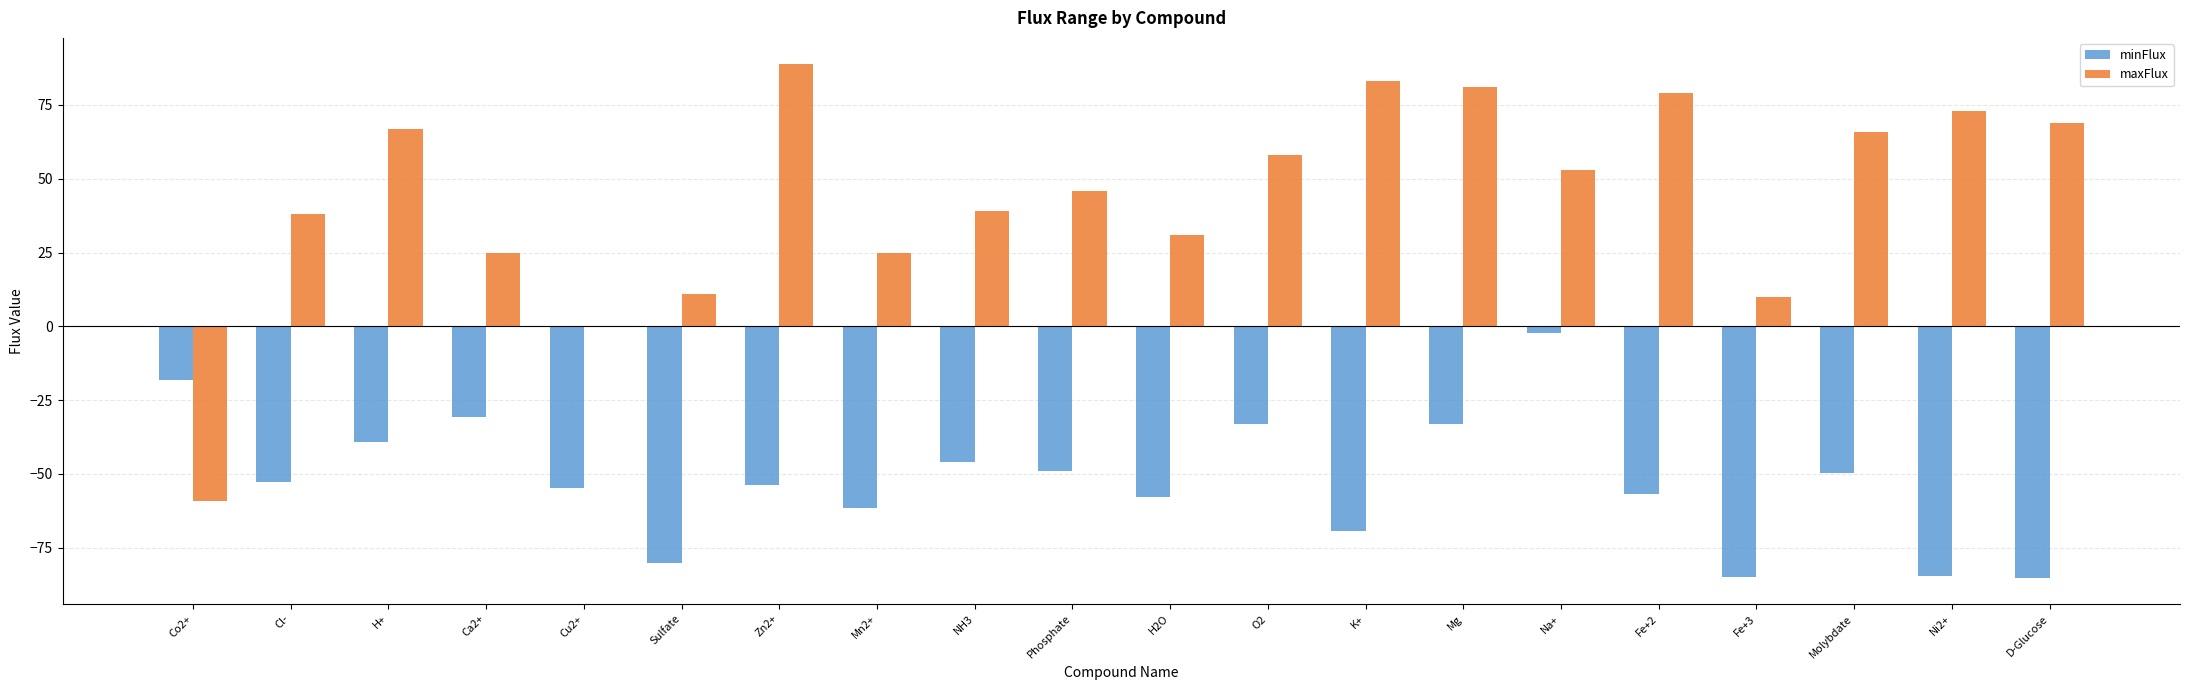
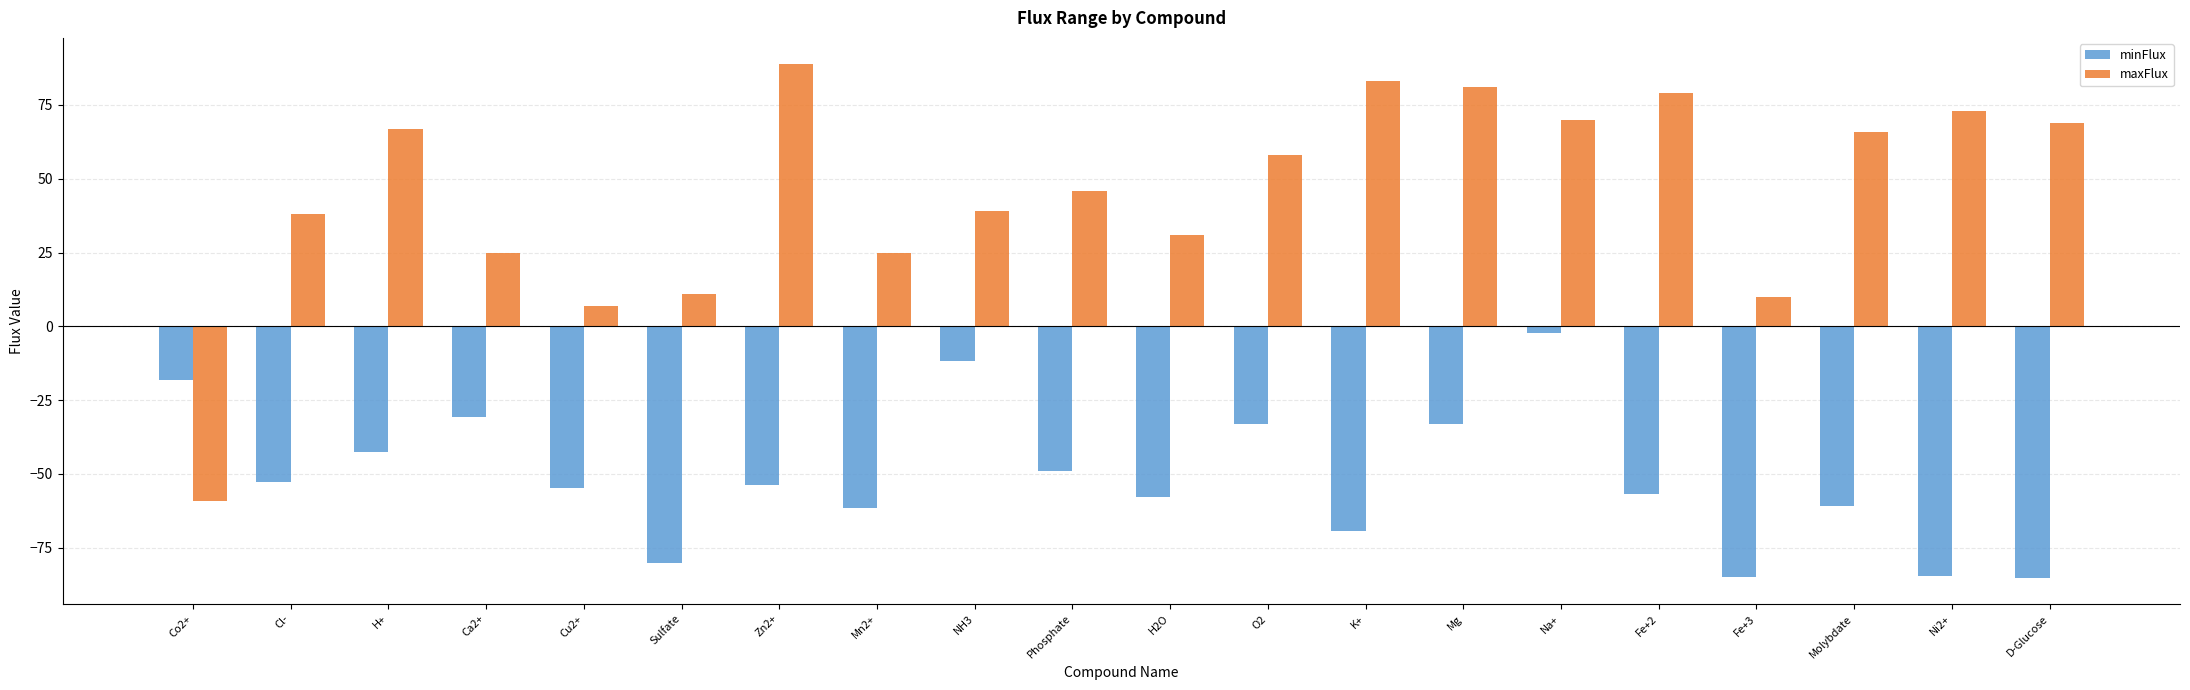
minFlux, H+: -39 -> -43
maxFlux, Cu2+: 0 -> 7
minFlux, NH3: -46 -> -12
maxFlux, Na+: 53 -> 70
minFlux, Molybdate: -50 -> -61
